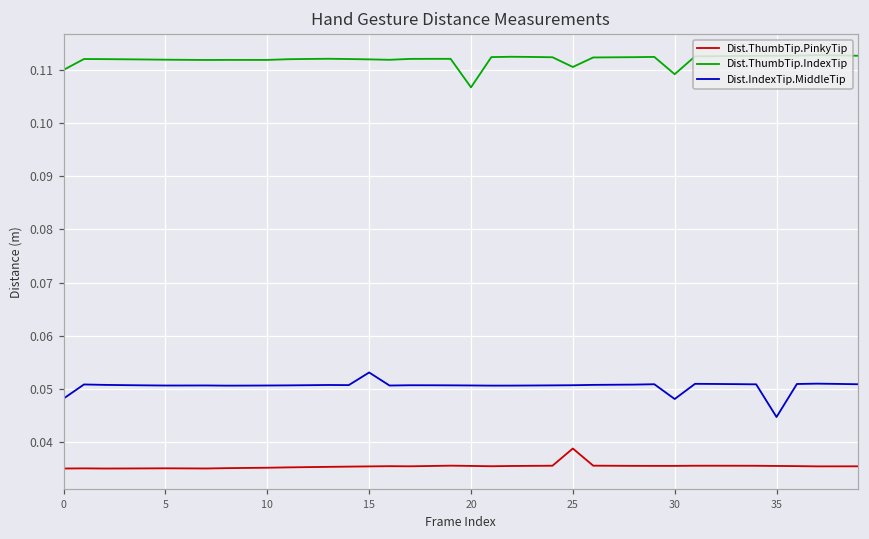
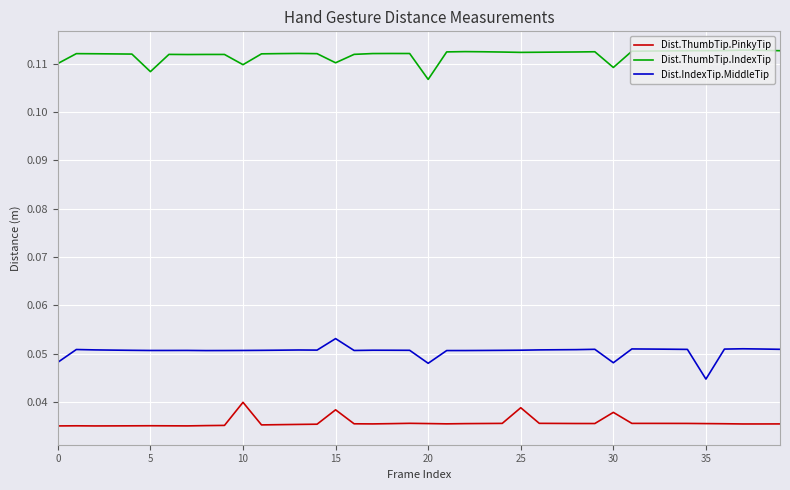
Dist.ThumbTip.IndexTip, 5: 0.112 -> 0.108
Dist.ThumbTip.PinkyTip, 10: 0.035 -> 0.040
Dist.ThumbTip.IndexTip, 10: 0.112 -> 0.110
Dist.ThumbTip.PinkyTip, 15: 0.035 -> 0.038
Dist.ThumbTip.IndexTip, 15: 0.112 -> 0.110
Dist.IndexTip.MiddleTip, 20: 0.051 -> 0.048
Dist.ThumbTip.IndexTip, 25: 0.111 -> 0.112
Dist.ThumbTip.PinkyTip, 30: 0.036 -> 0.038
